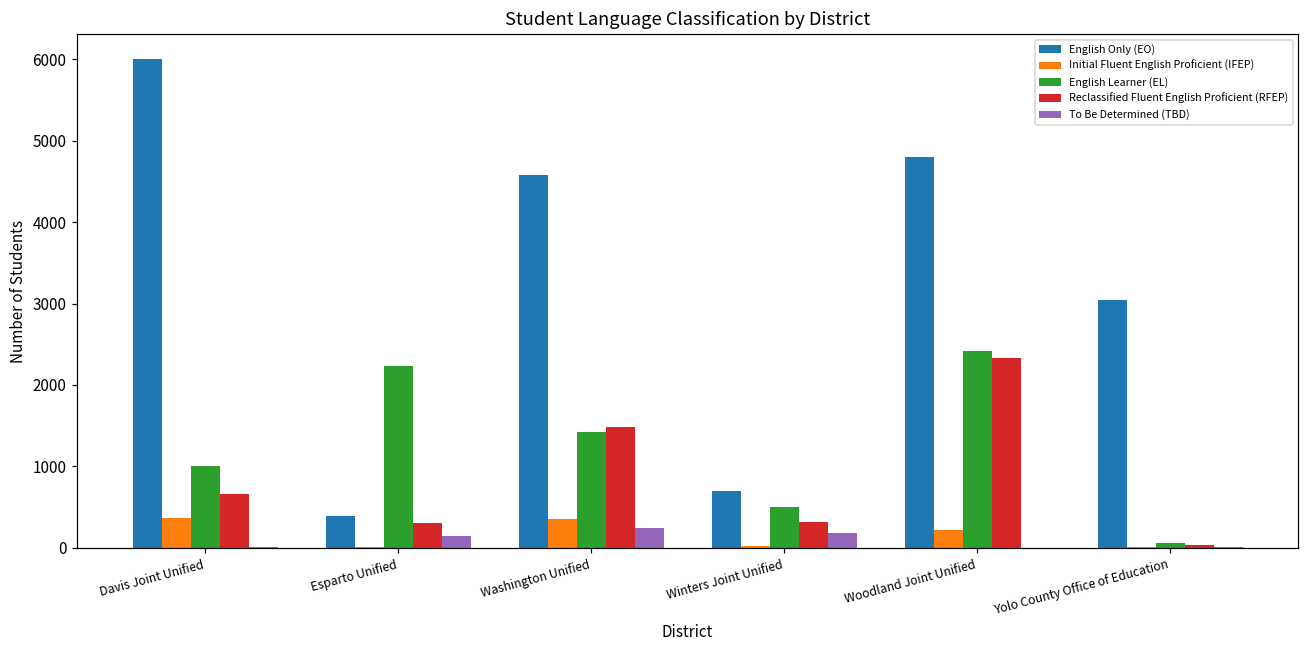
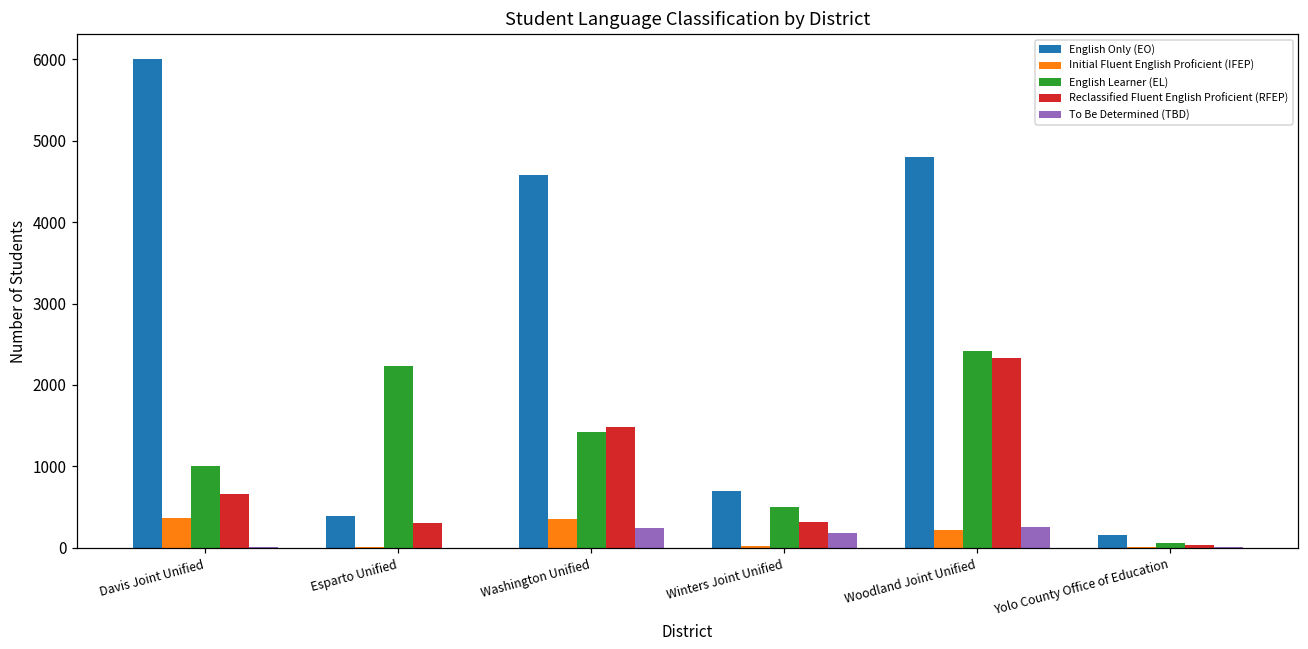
To Be Determined (TBD), Esparto Unified: 100 -> 0
To Be Determined (TBD), Woodland Joint Unified: 0 -> 300
English Only (EO), Yolo County Office of Education: 3000 -> 200
